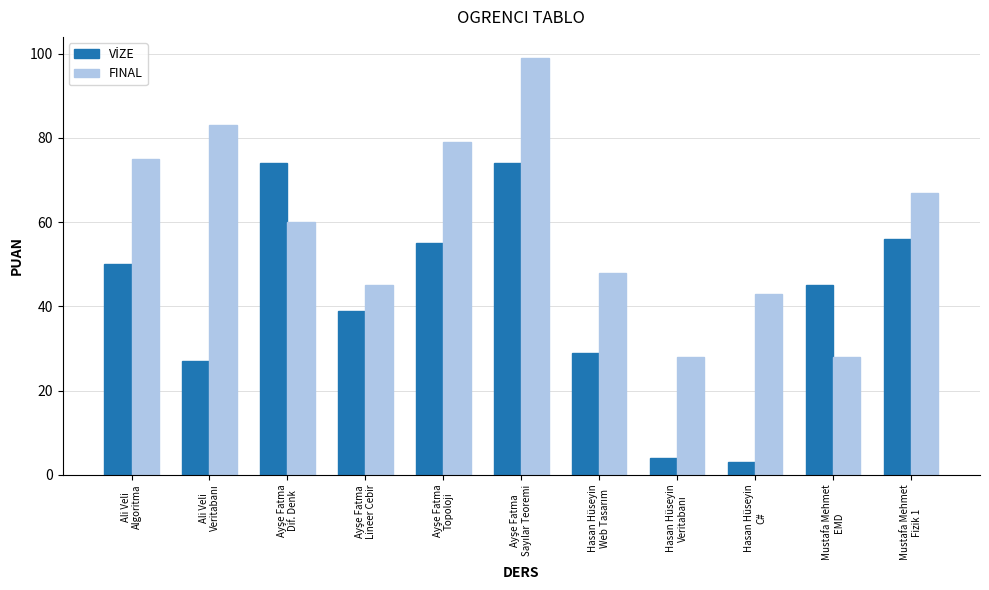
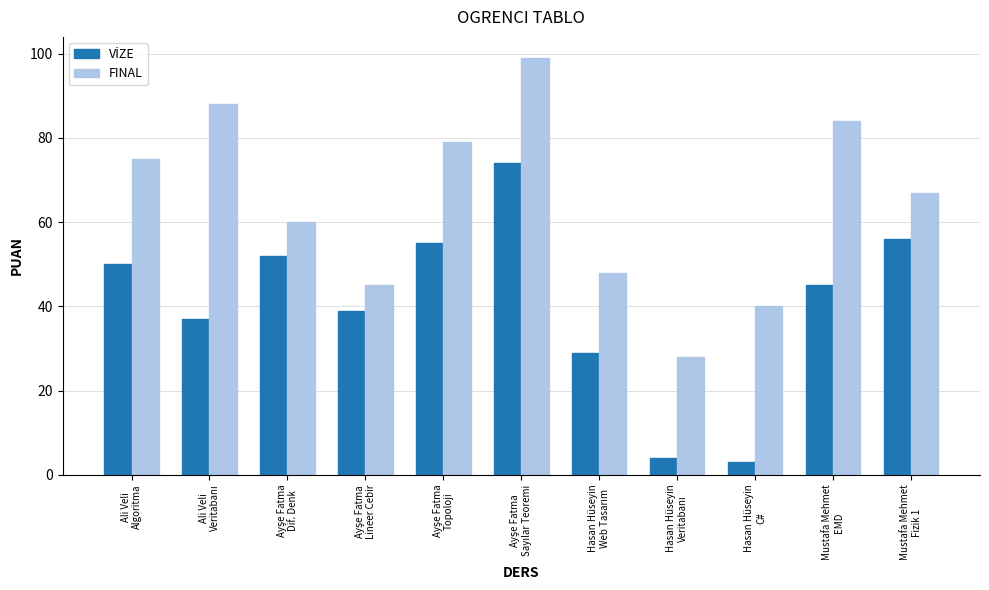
VİZE, Ali Veli Veritabanı: 27 -> 37
FINAL, Ali Veli Veritabanı: 83 -> 88
VİZE, Ayşe Fatma Dif. Denk: 74 -> 52
FINAL, Hasan Hüseyin C#: 43 -> 40
FINAL, Mustafa Mehmet EMD: 28 -> 84
